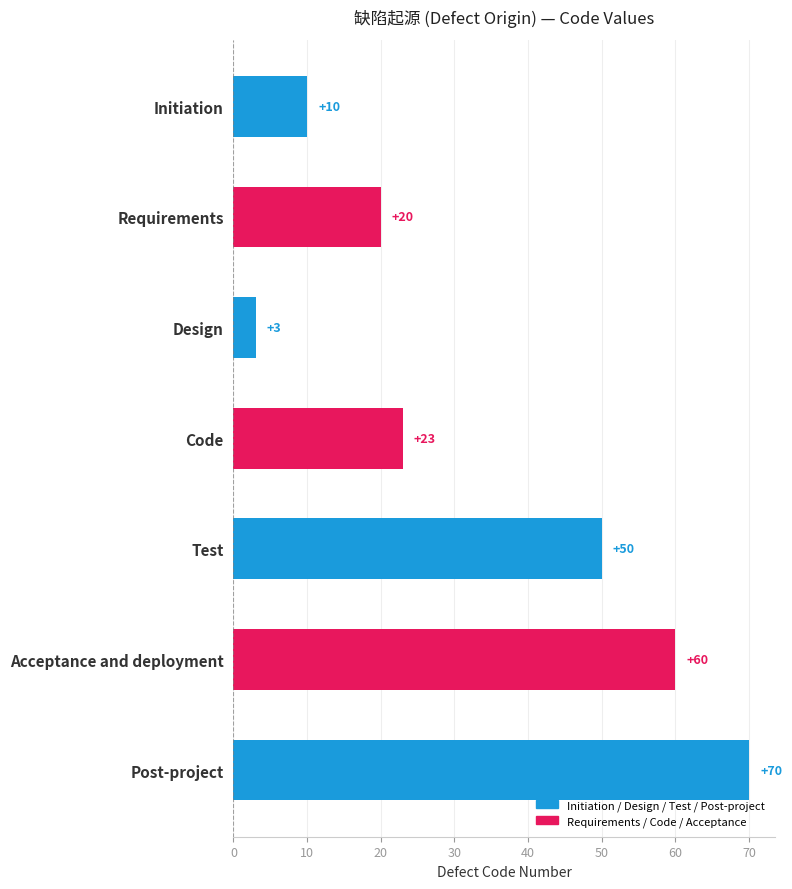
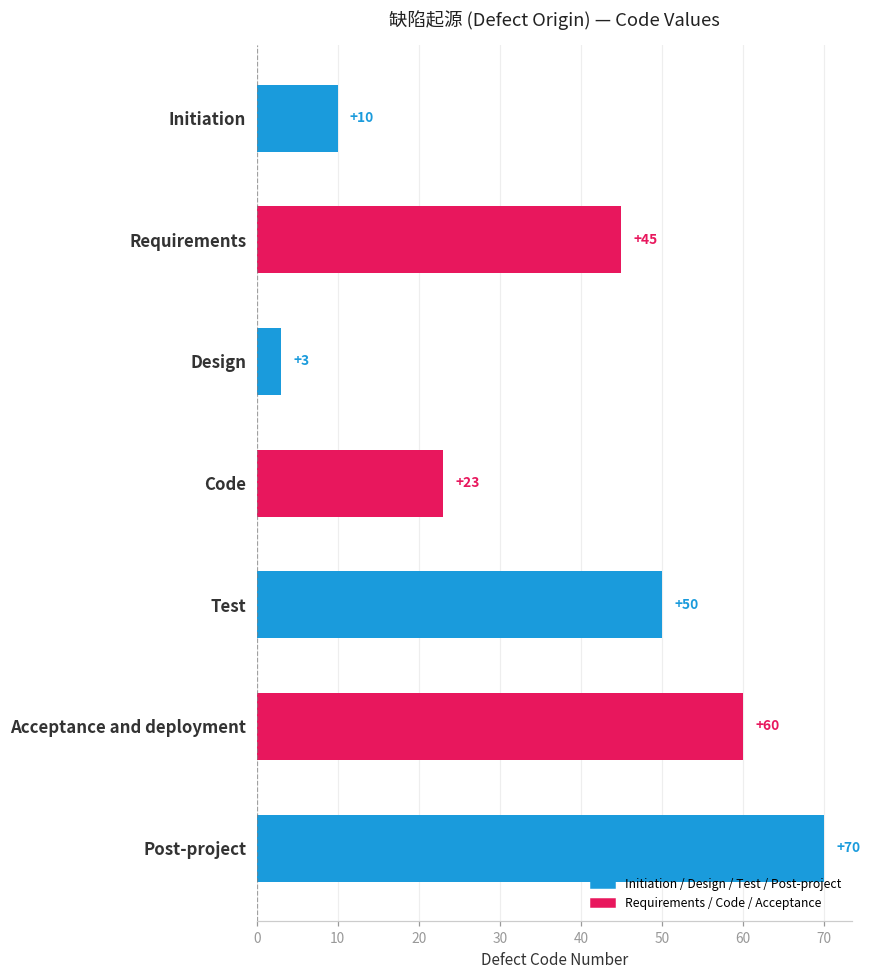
Requirements: +20 -> +45
